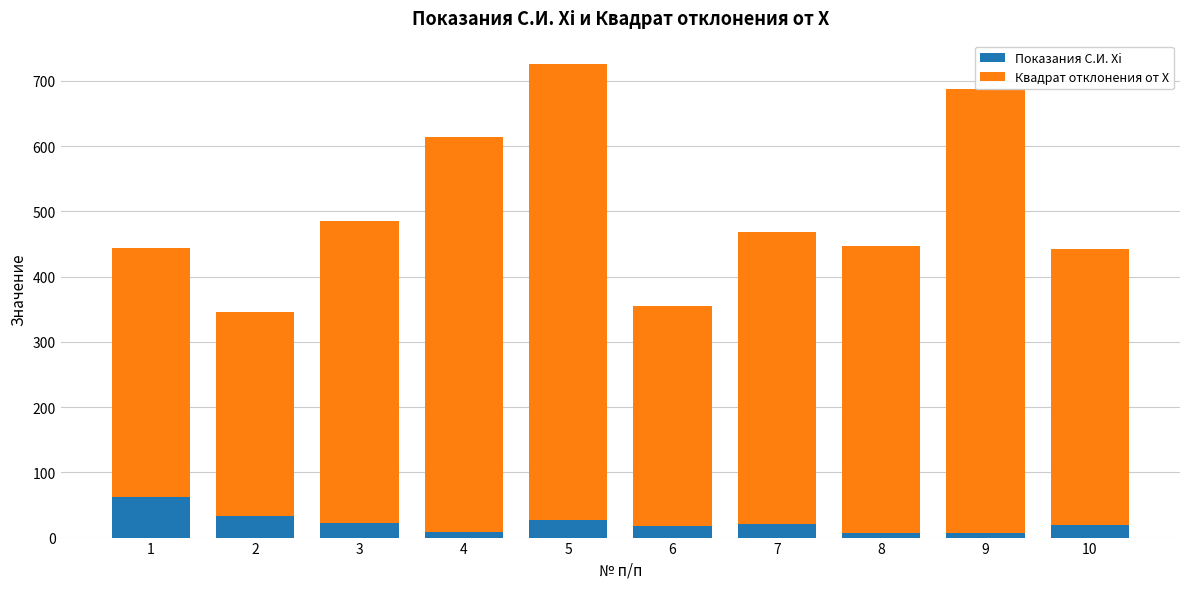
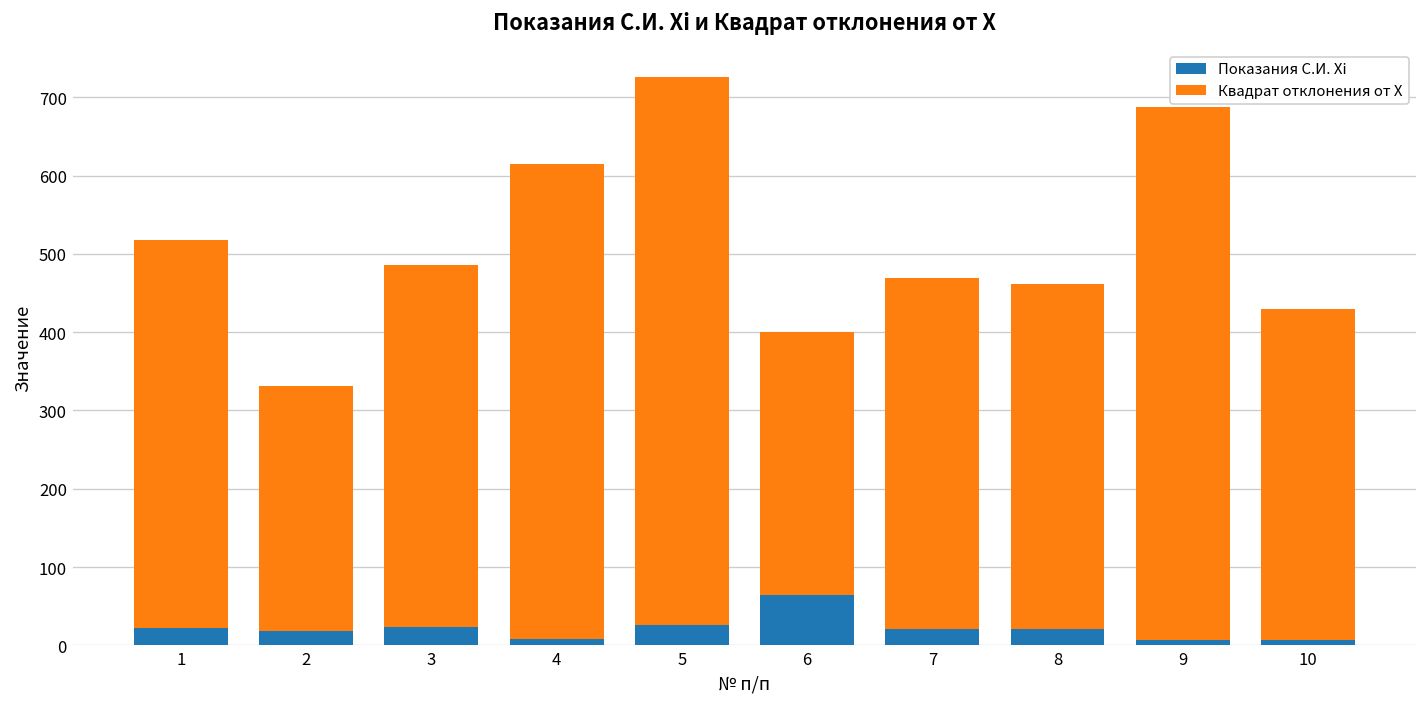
Показания С.И. Xi, 1: 60 -> 20
Квадрат отклонения от X, 1: 380 -> 500
Показания С.И. Xi, 2: 30 -> 20
Показания С.И. Xi, 6: 20 -> 60
Показания С.И. Xi, 8: 10 -> 20
Показания С.И. Xi, 10: 20 -> 10
